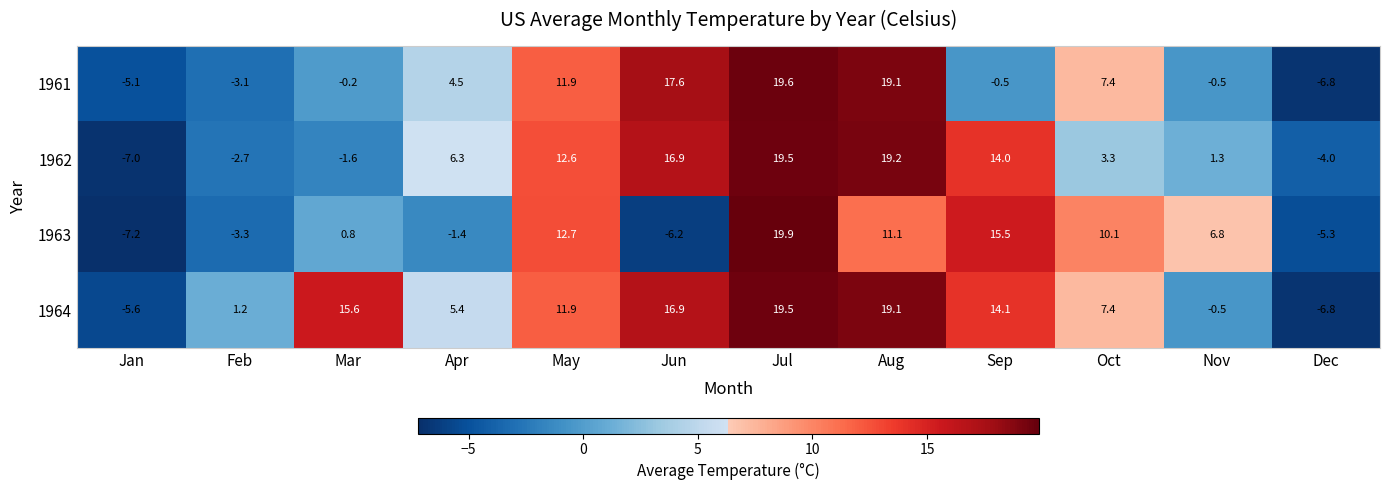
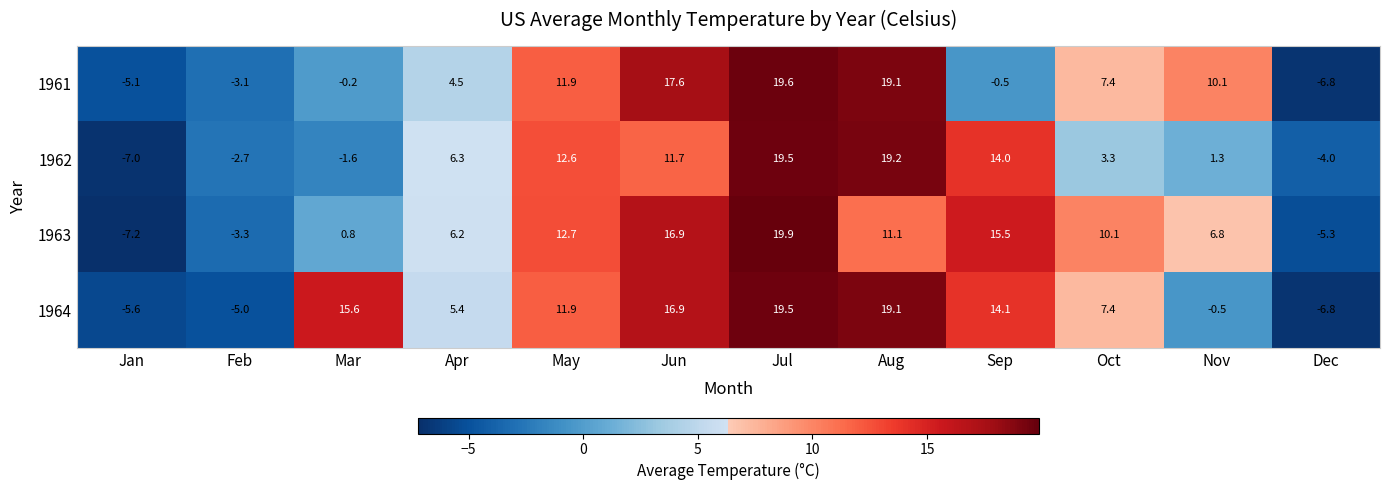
1961, Nov: -0.5 -> 10.1
1962, Jun: 16.9 -> 11.7
1963, Apr: -1.4 -> 6.2
1963, Jun: -6.2 -> 16.9
1964, Feb: 1.2 -> -5.0
